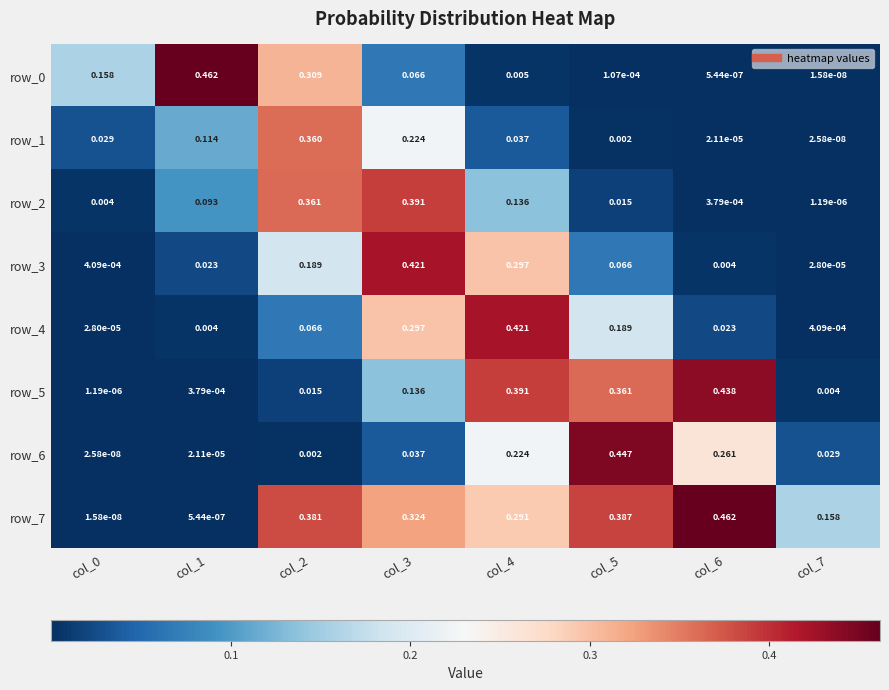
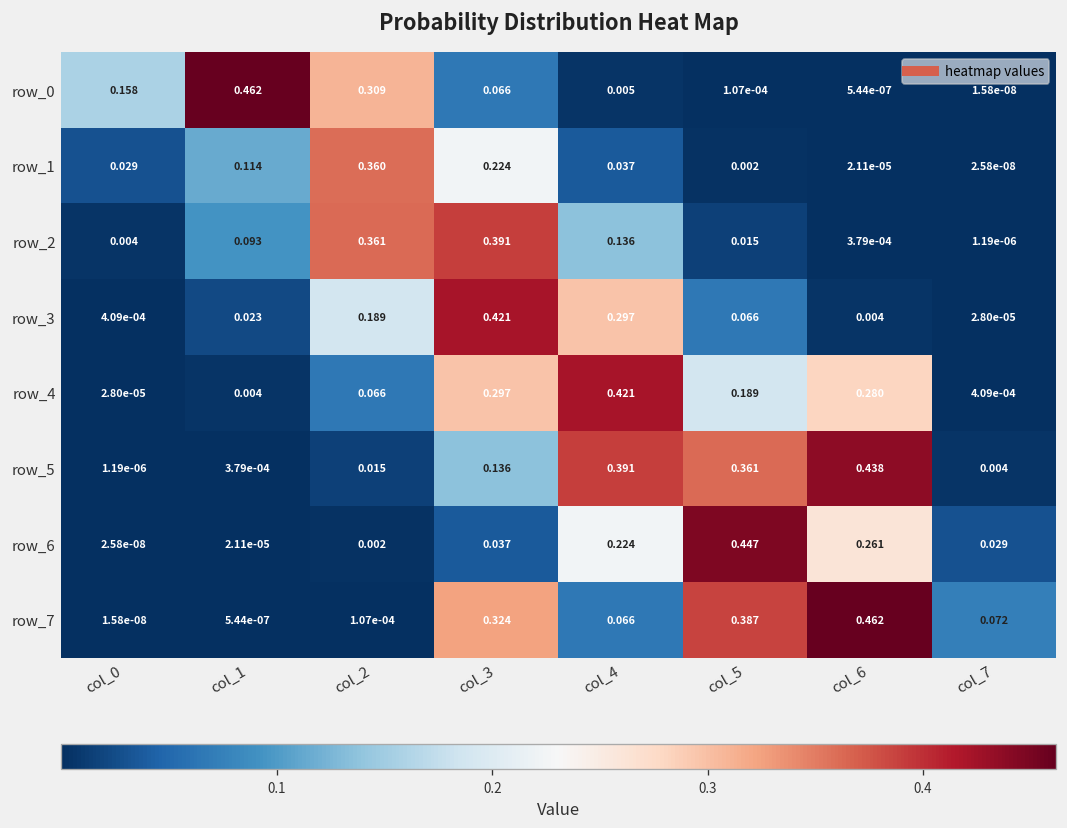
row_4, col_6: 0.023 -> 0.280
row_7, col_2: 0.381 -> 1.07e-04
row_7, col_4: 0.291 -> 0.066
row_7, col_7: 0.158 -> 0.072
